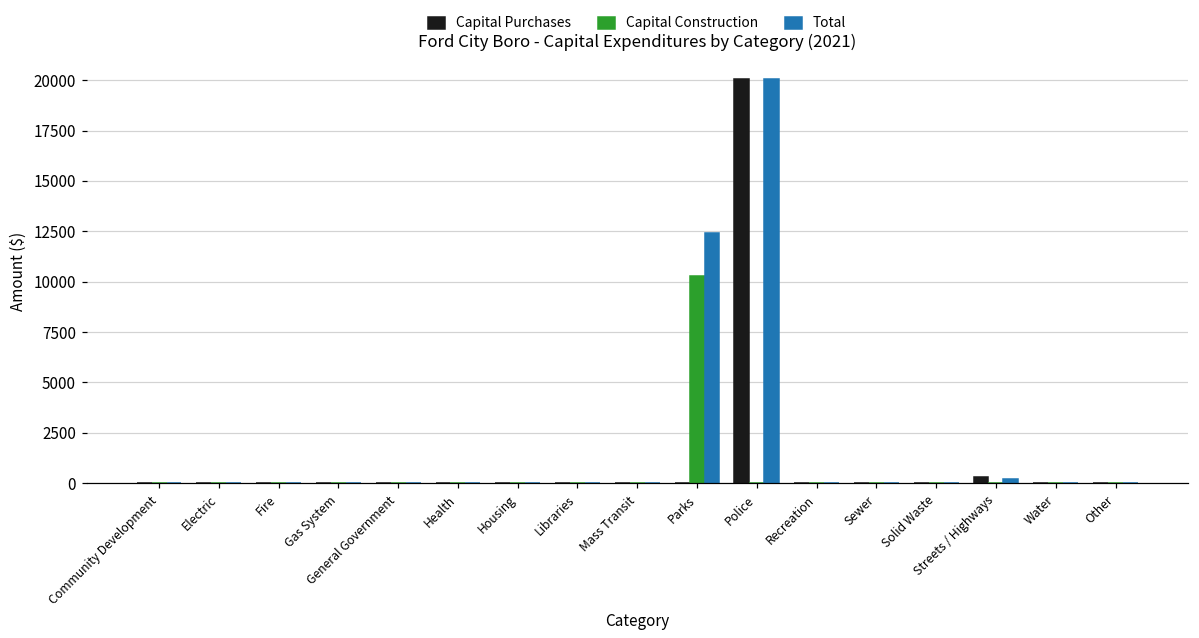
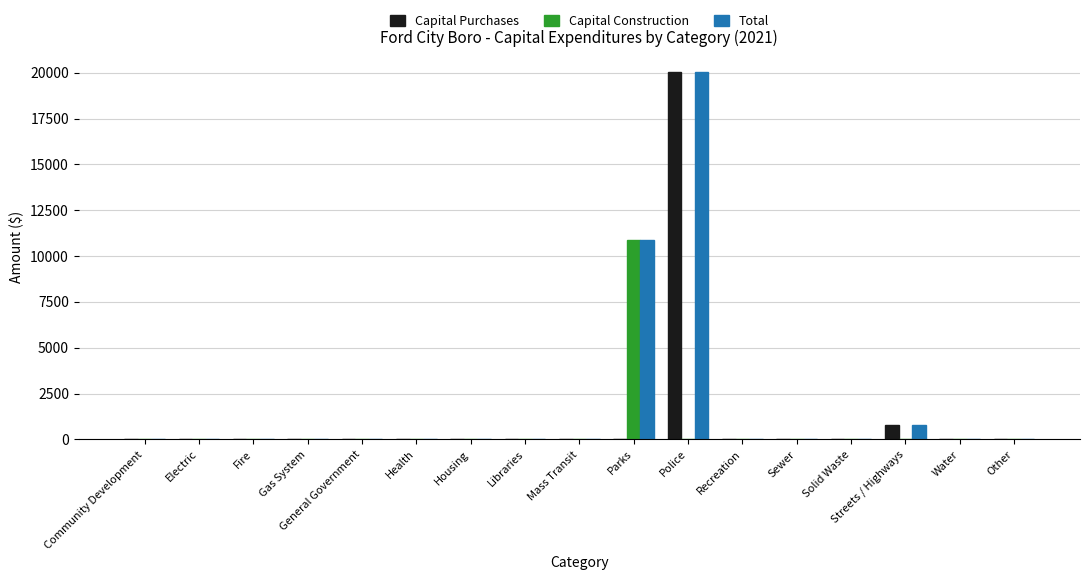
Capital Construction, Parks: 10300 -> 10900
Total, Parks: 12400 -> 10900
Capital Purchases, Streets / Highways: 300 -> 800
Total, Streets / Highways: 200 -> 800
